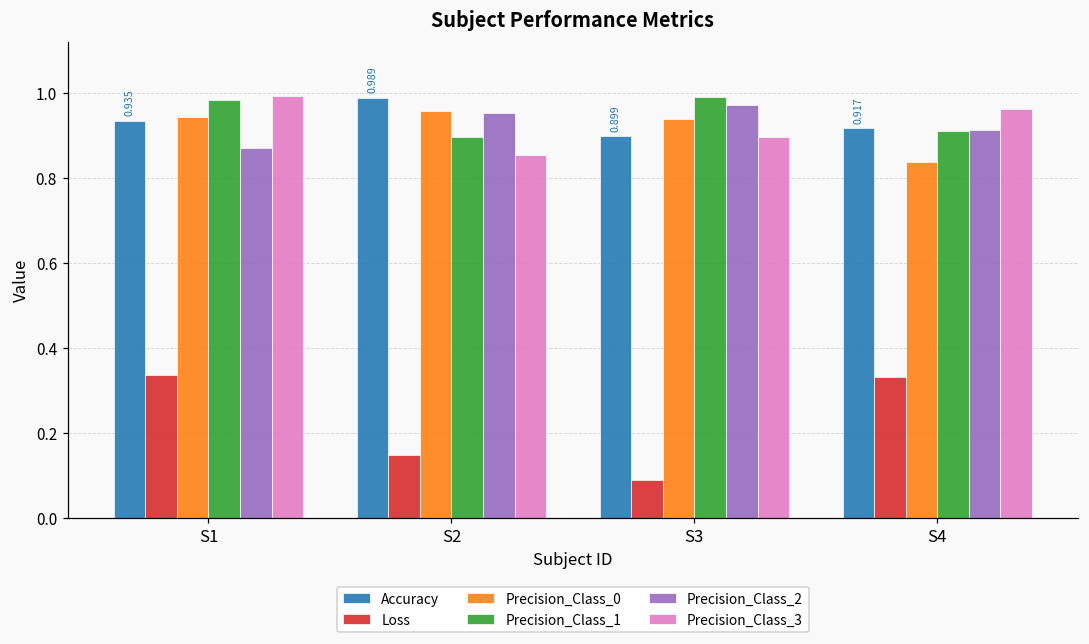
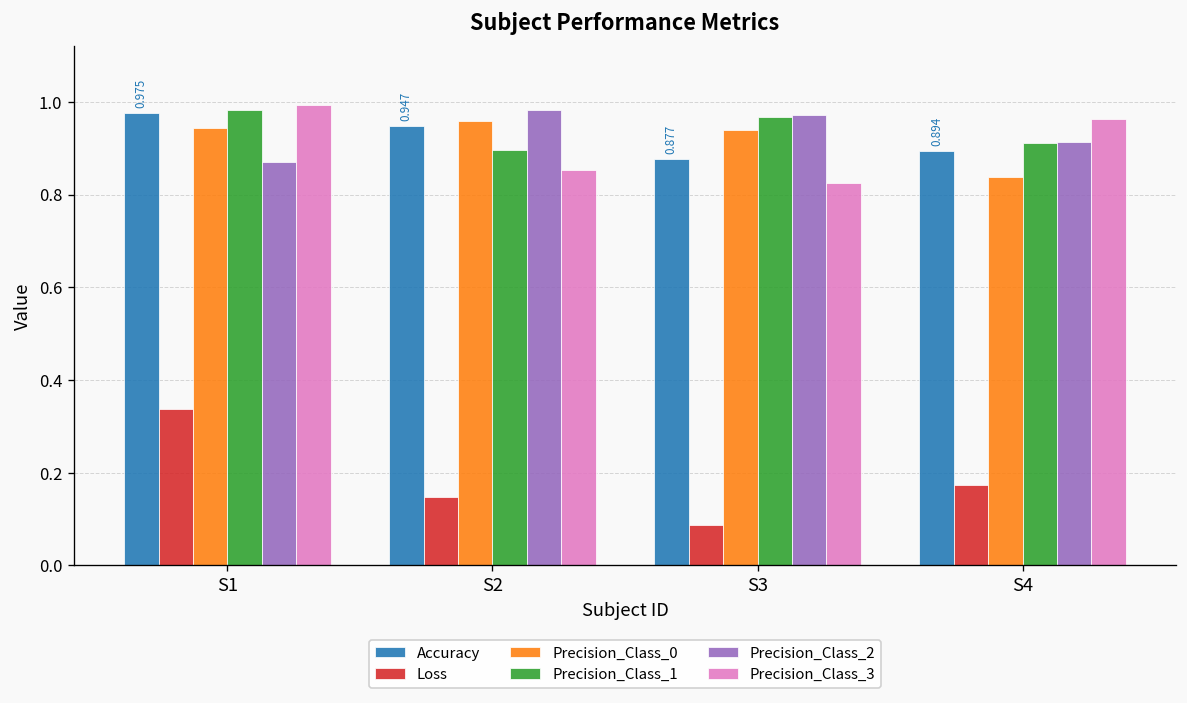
Accuracy, S1: 0.935 -> 0.975
Accuracy, S2: 0.989 -> 0.947
Precision_Class_2, S2: 0.95 -> 0.98
Accuracy, S3: 0.899 -> 0.877
Precision_Class_1, S3: 0.99 -> 0.97
Precision_Class_3, S3: 0.90 -> 0.83
Accuracy, S4: 0.917 -> 0.894
Loss, S4: 0.33 -> 0.17
